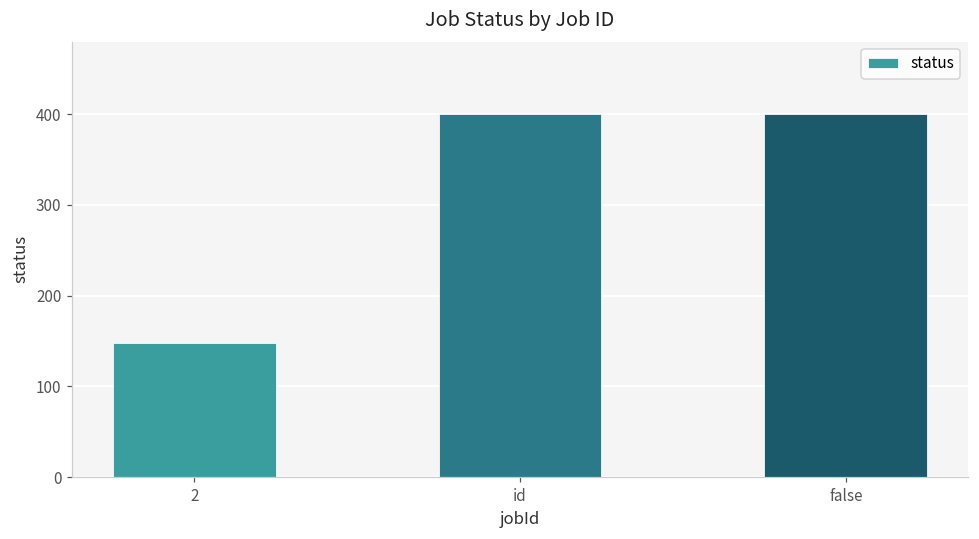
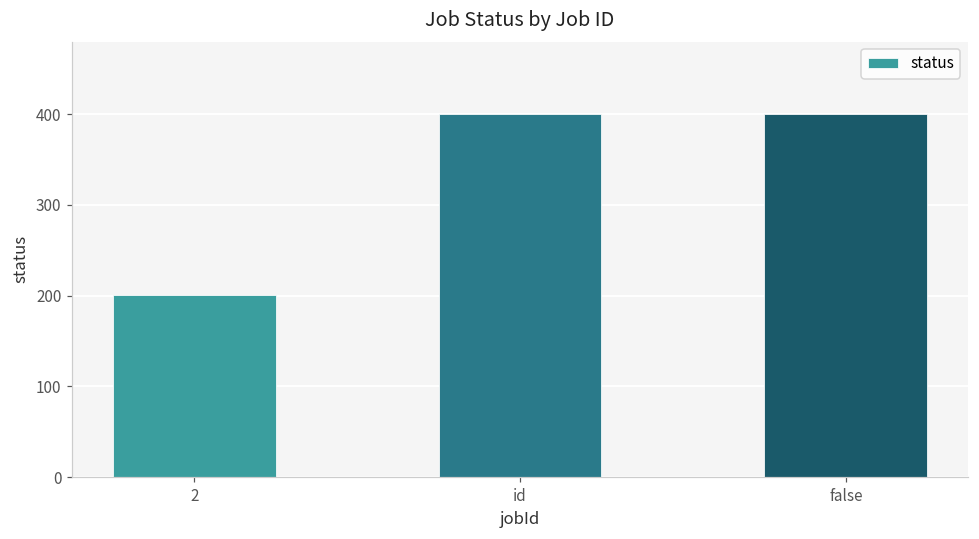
2: 150 -> 200
